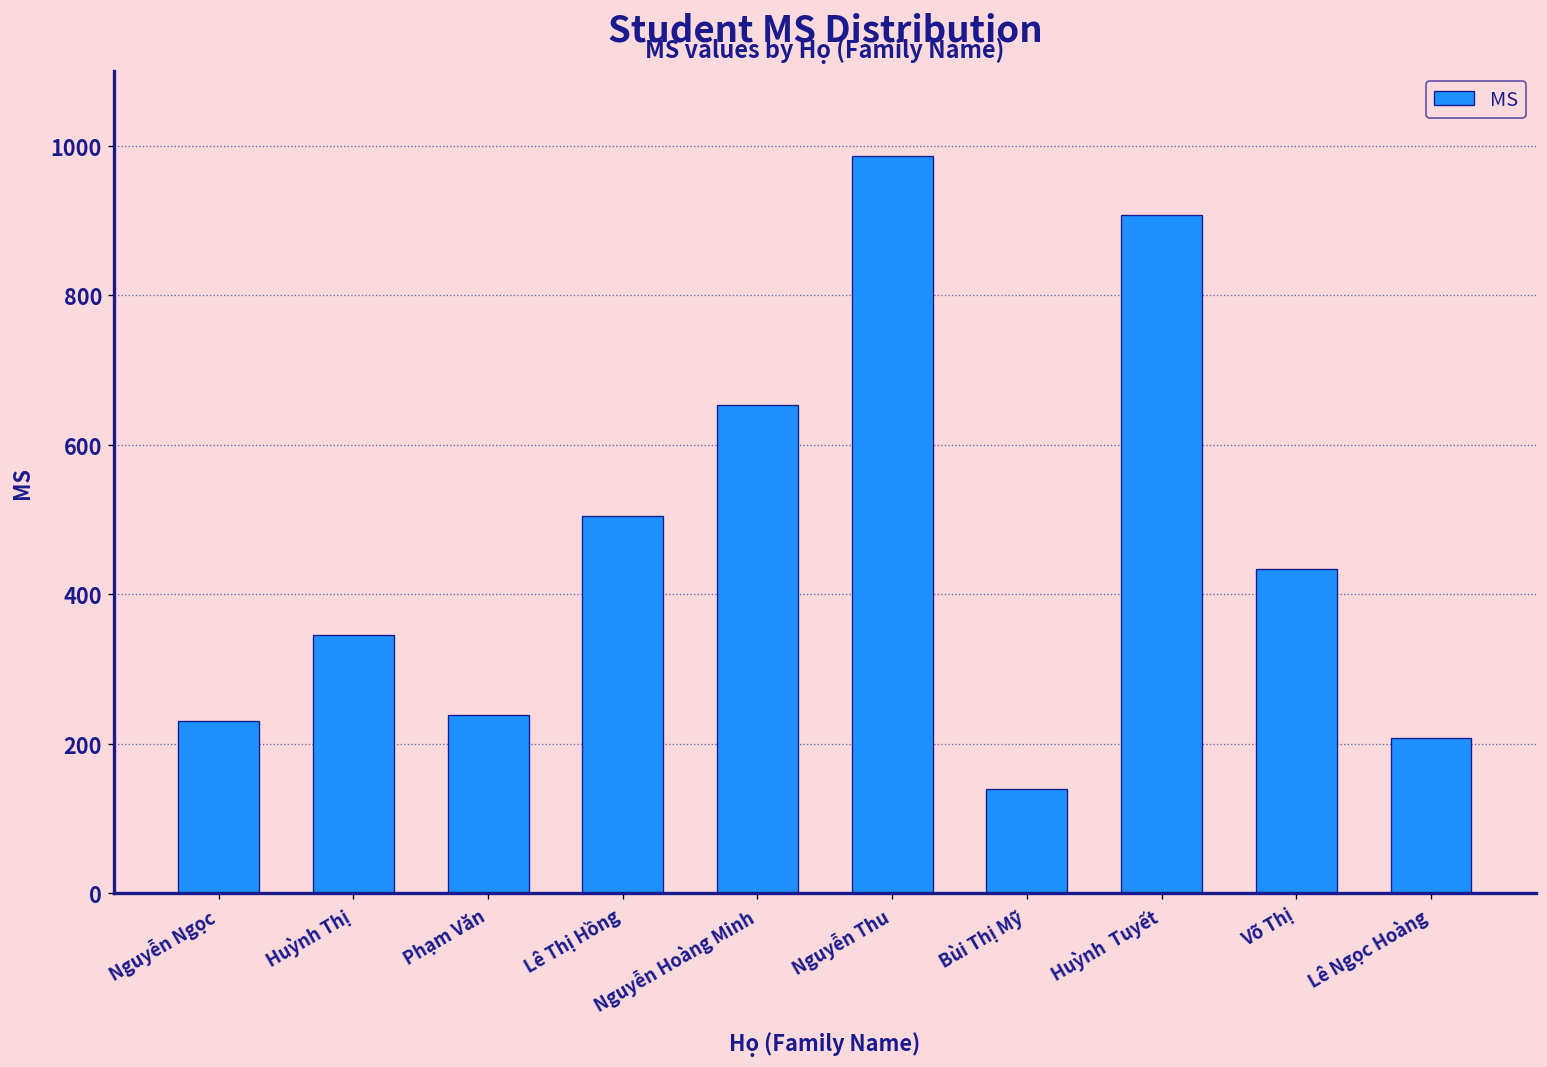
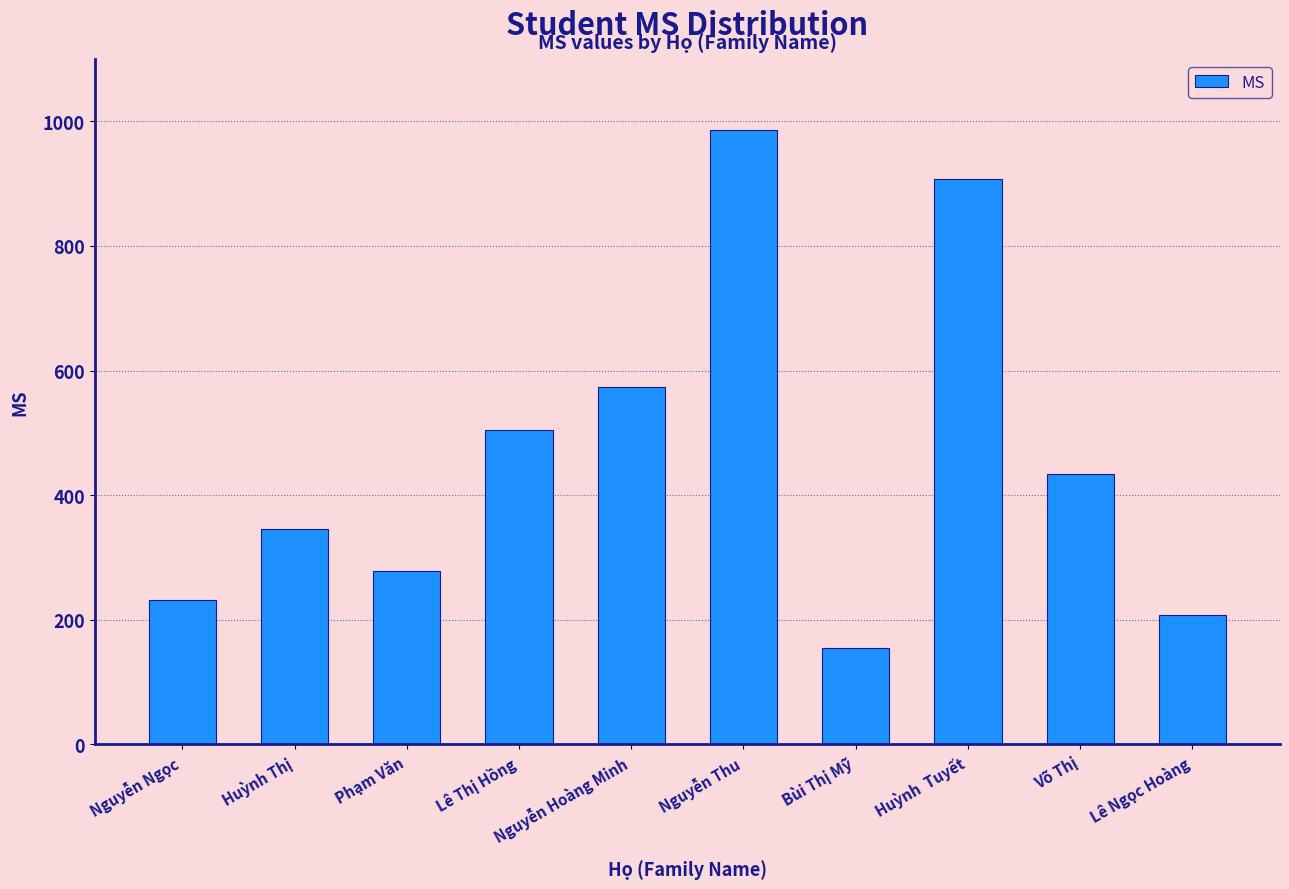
Phạm Văn: 240 -> 280
Nguyễn Hoàng Minh: 650 -> 570
Bùi Thị Mỹ: 140 -> 150
